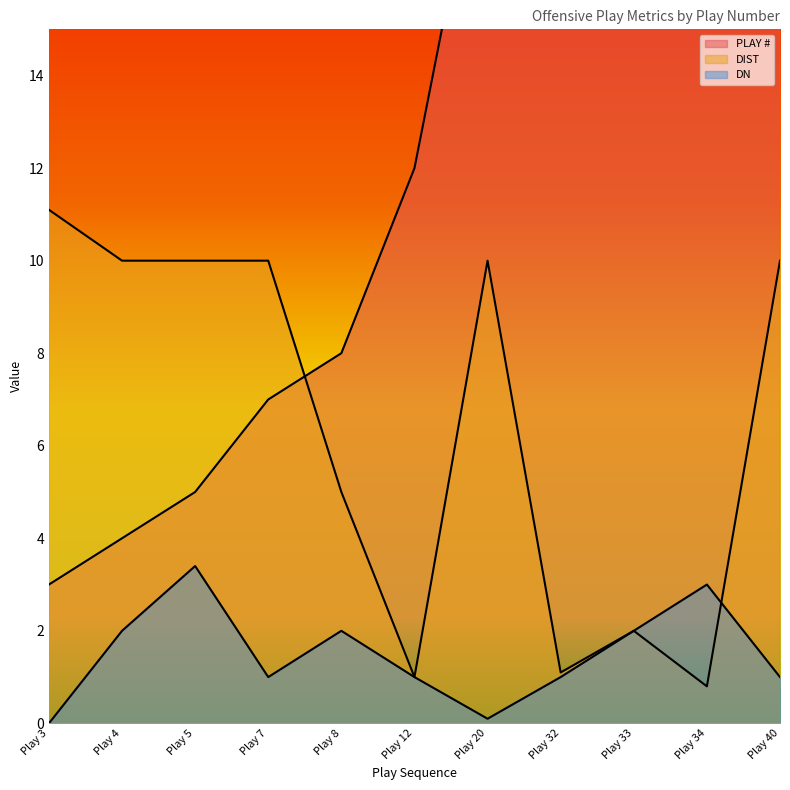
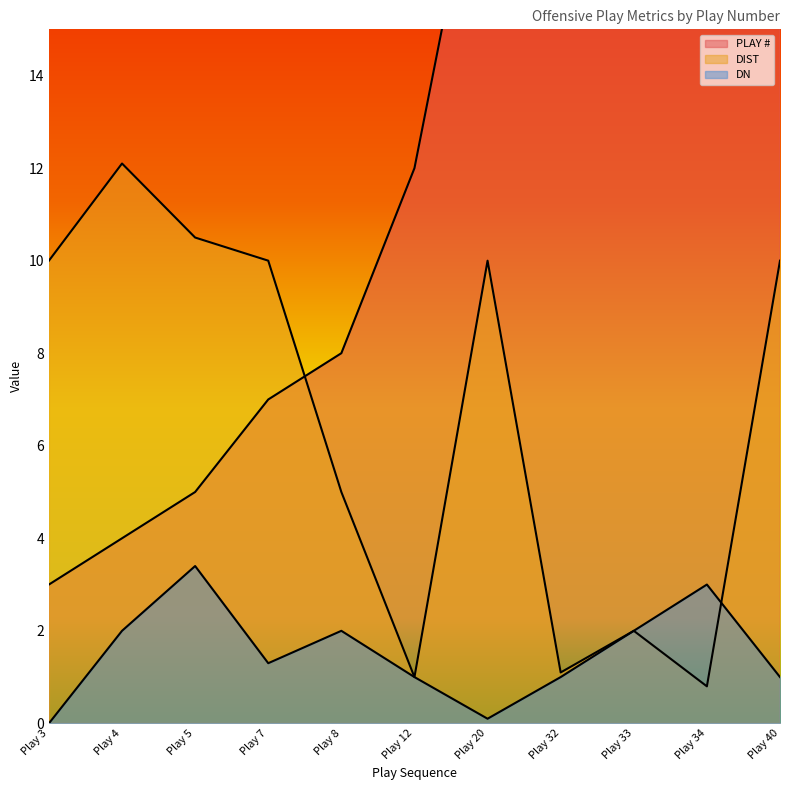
DIST, Play 3: 11.1 -> 10.0
DIST, Play 4: 10.0 -> 12.1
DIST, Play 5: 10.0 -> 10.5
DN, Play 7: 1.0 -> 1.3
